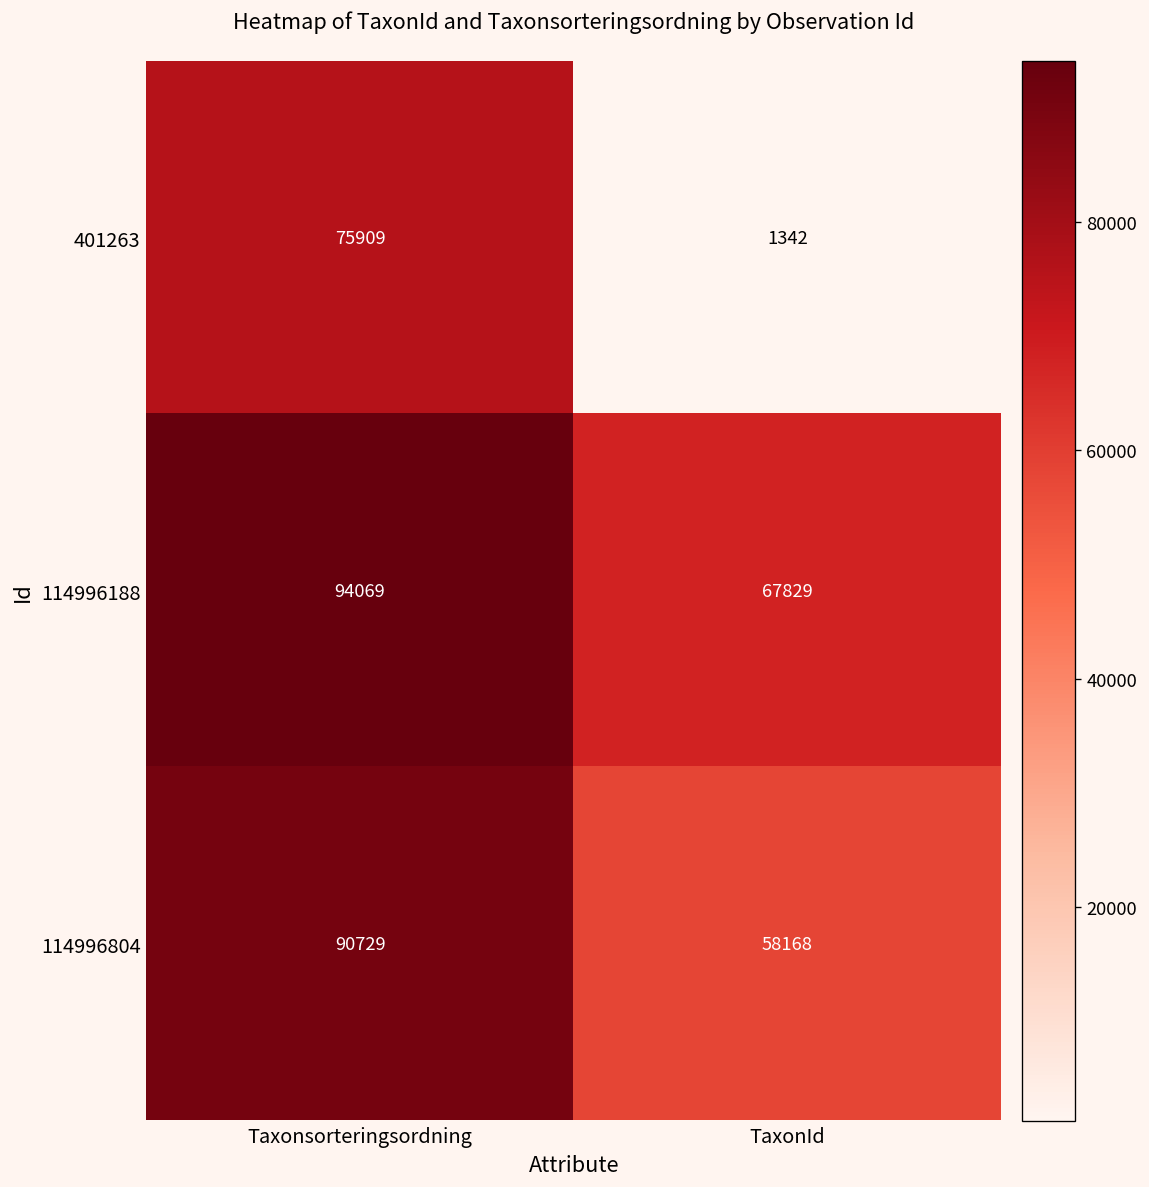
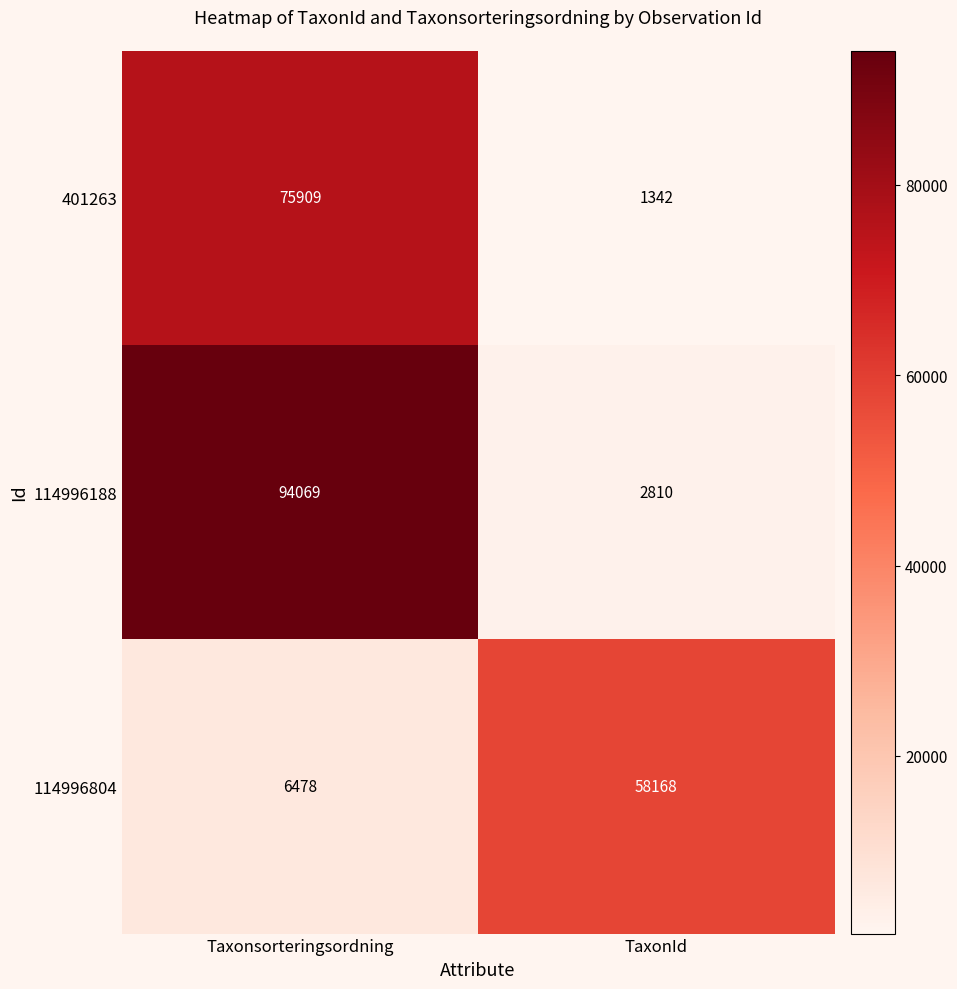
114996188, TaxonId: 67829 -> 2810
114996804, Taxonsorteringsordning: 90729 -> 6478
